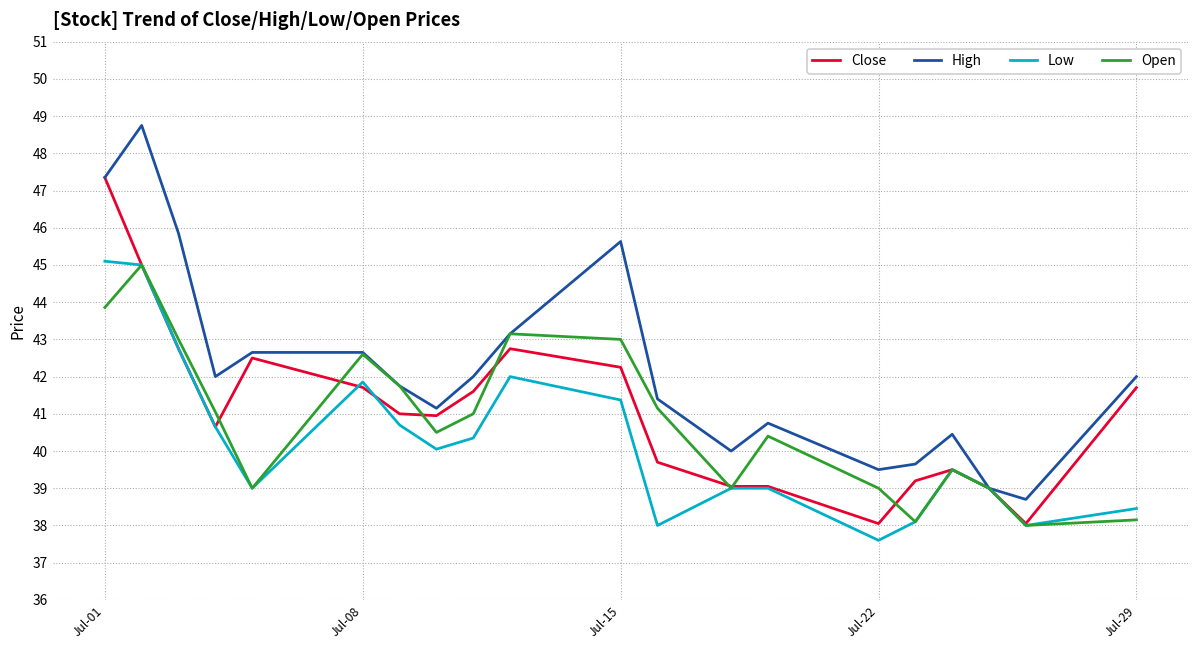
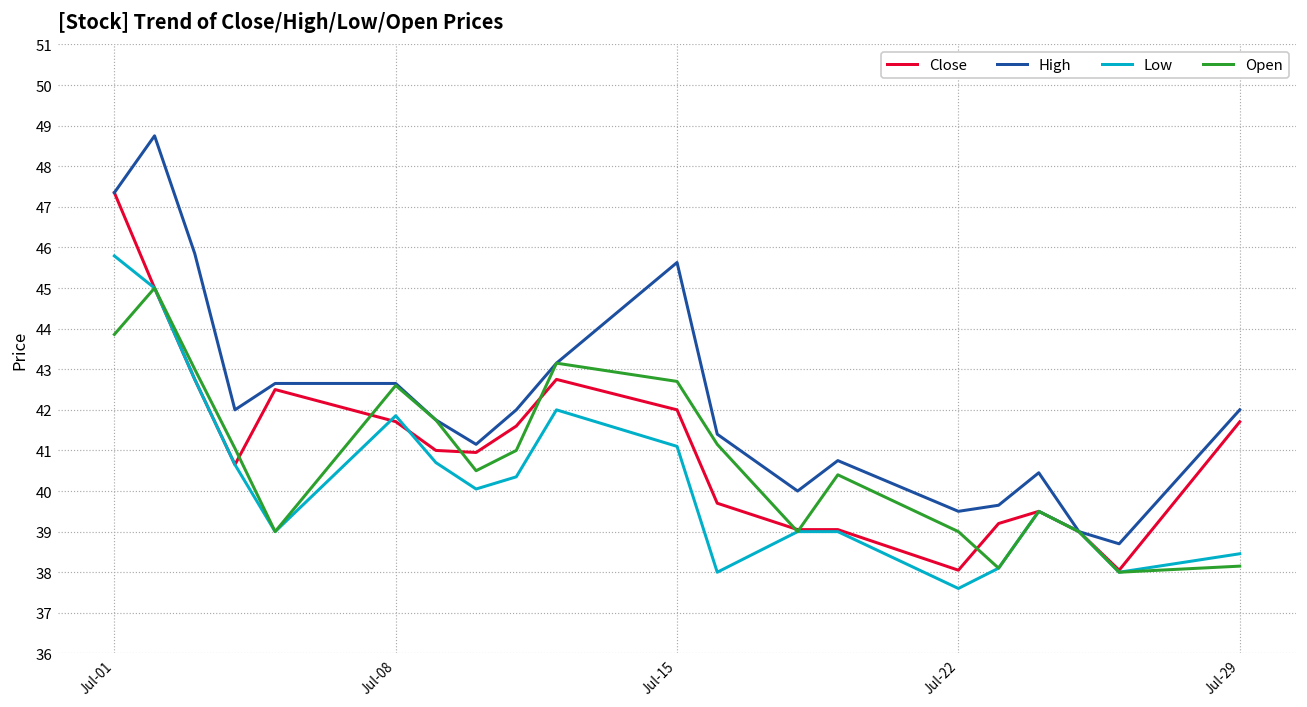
Low, Jul-01: 45.1 -> 45.8
Close, Jul-15: 42.3 -> 42.0
Low, Jul-15: 41.4 -> 41.1
Open, Jul-15: 43.0 -> 42.7
